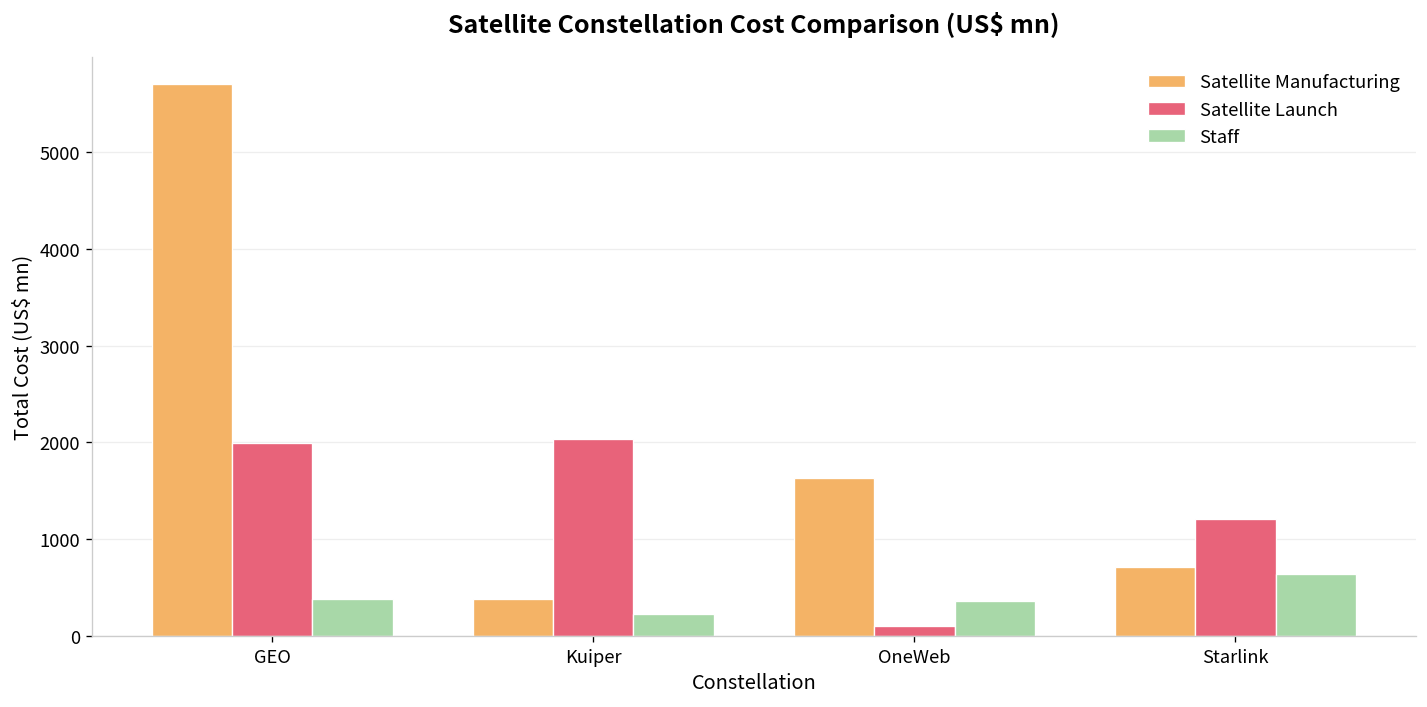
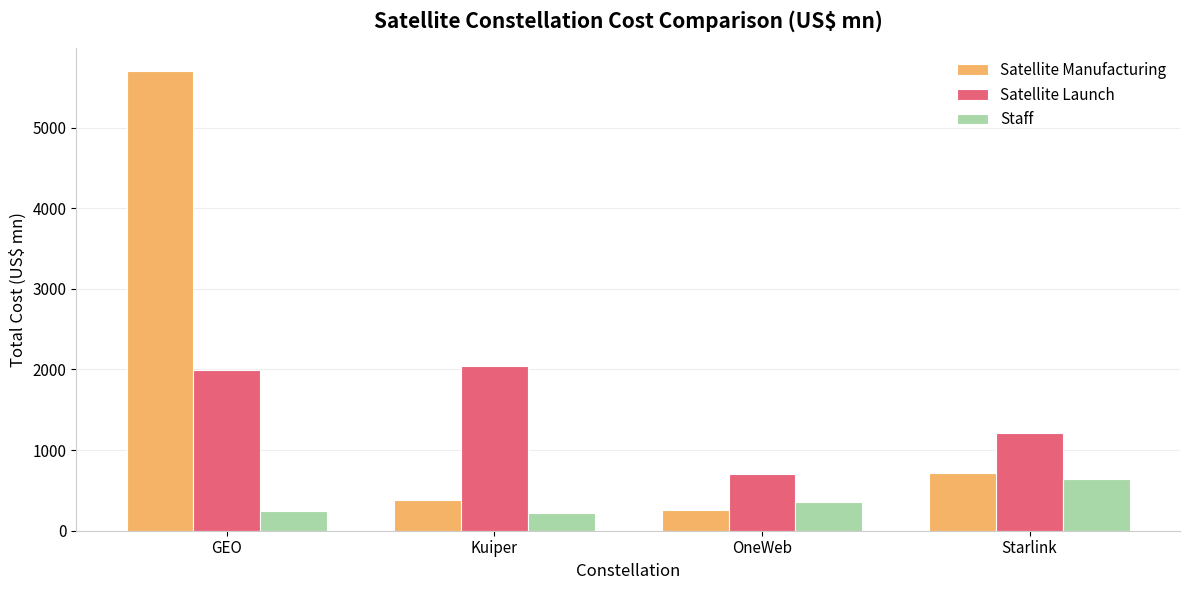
Staff, GEO: 400 -> 200
Satellite Manufacturing, OneWeb: 1600 -> 300
Satellite Launch, OneWeb: 100 -> 700
